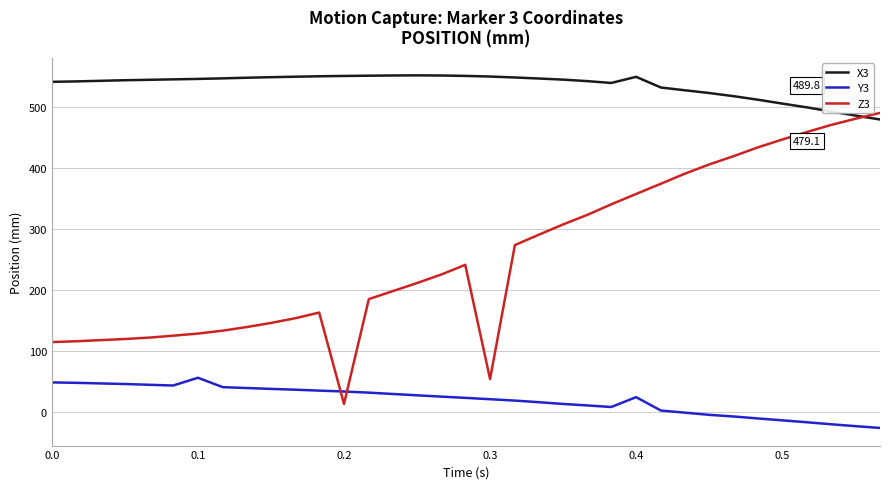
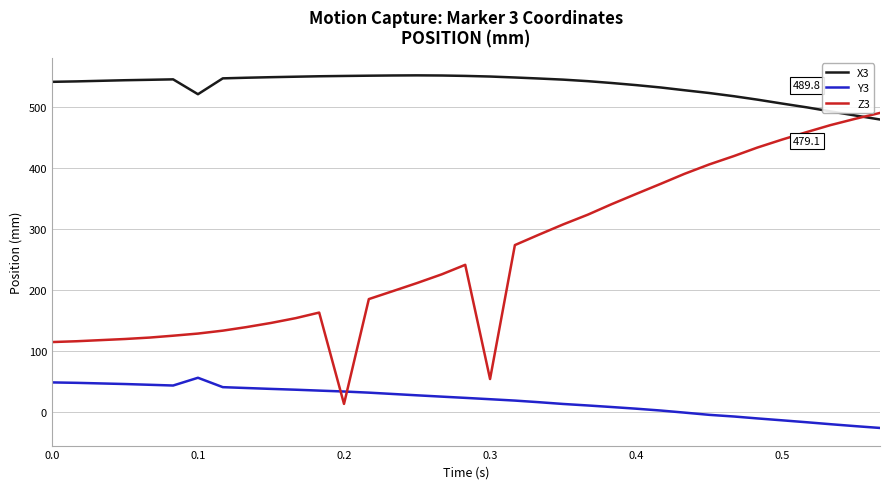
X3, 0.1: 550 -> 520
X3, 0.4: 550 -> 540
Y3, 0.4: 20 -> 10
